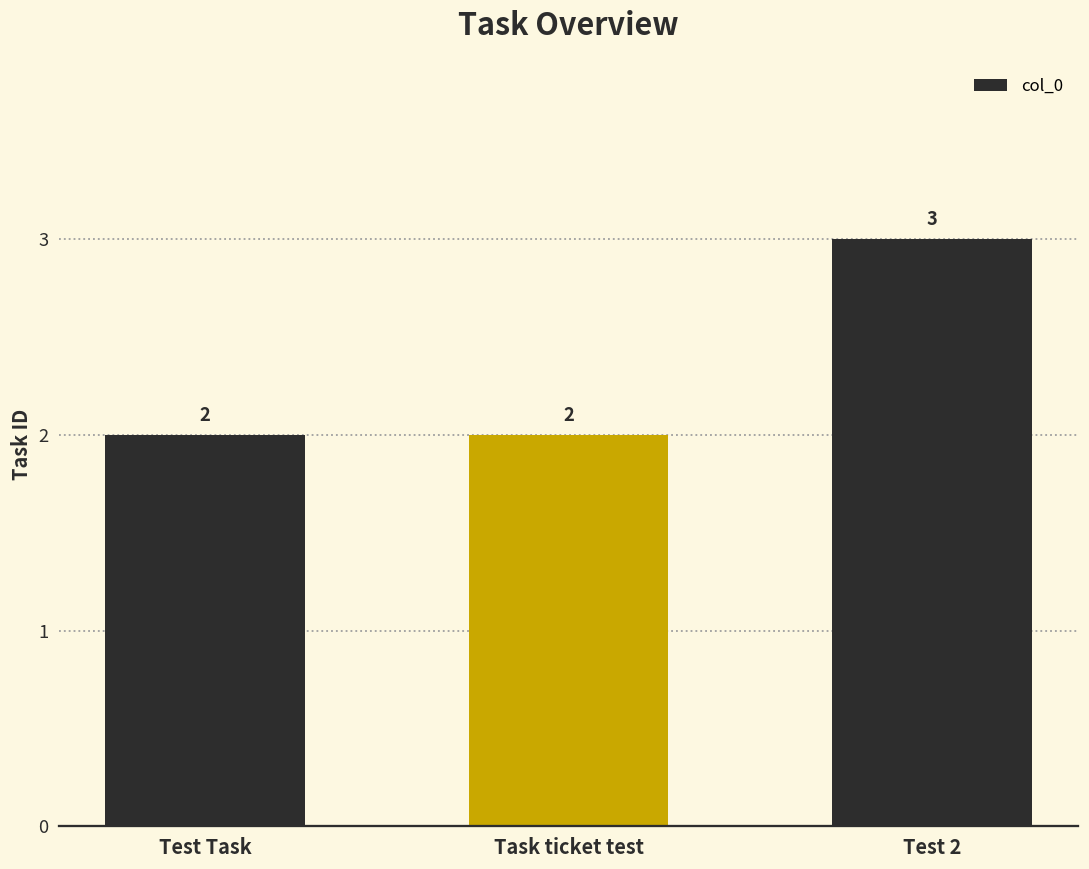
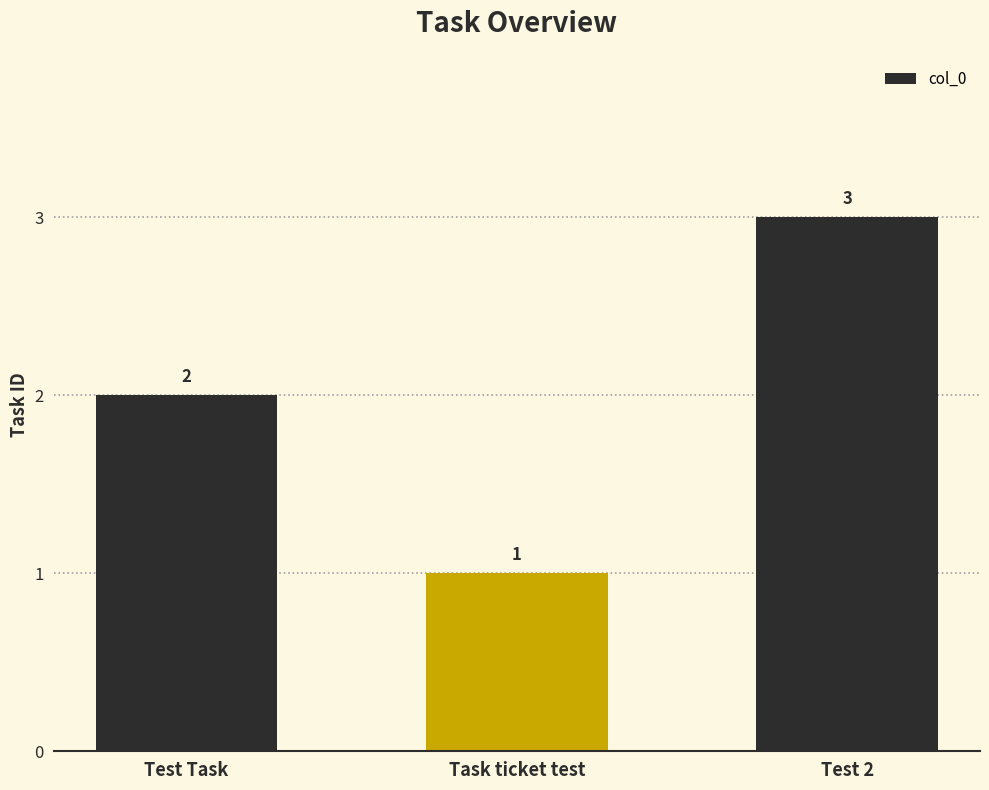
Task ticket test: 2 -> 1
